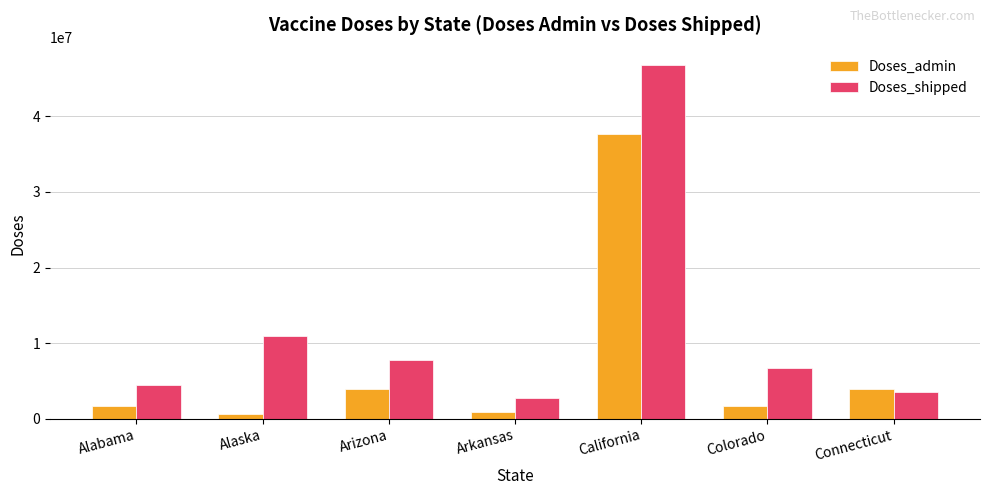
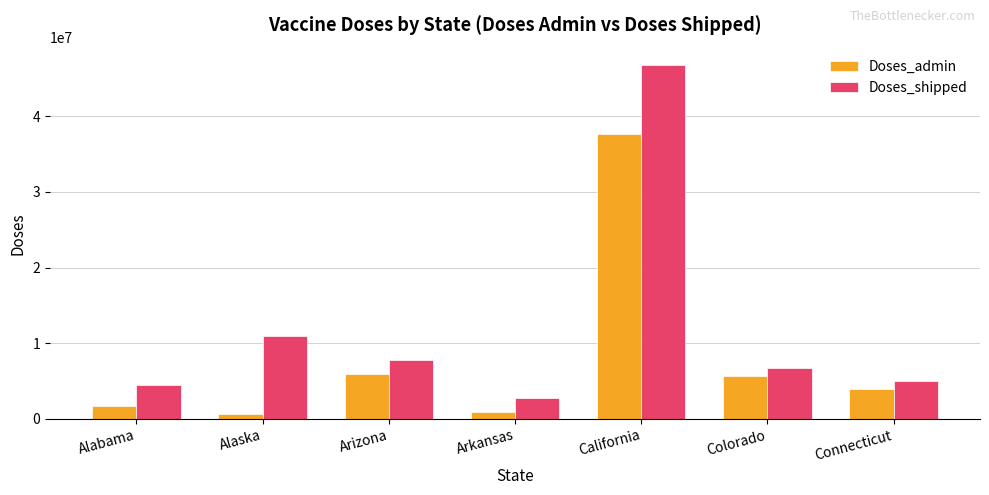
Doses_admin, Arizona: 4000000 -> 6000000
Doses_admin, Colorado: 2000000 -> 6000000
Doses_shipped, Connecticut: 3000000 -> 5000000
